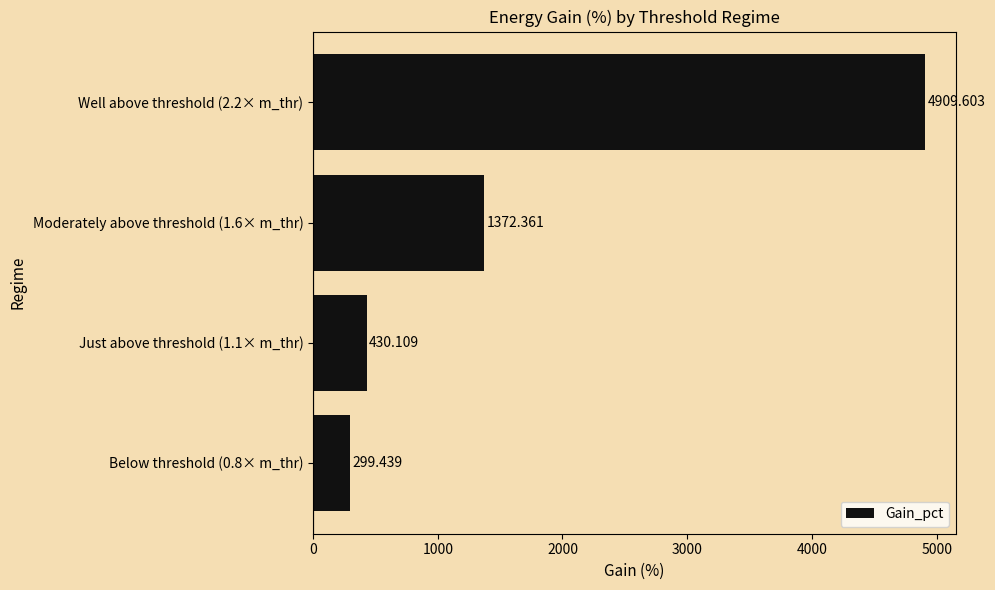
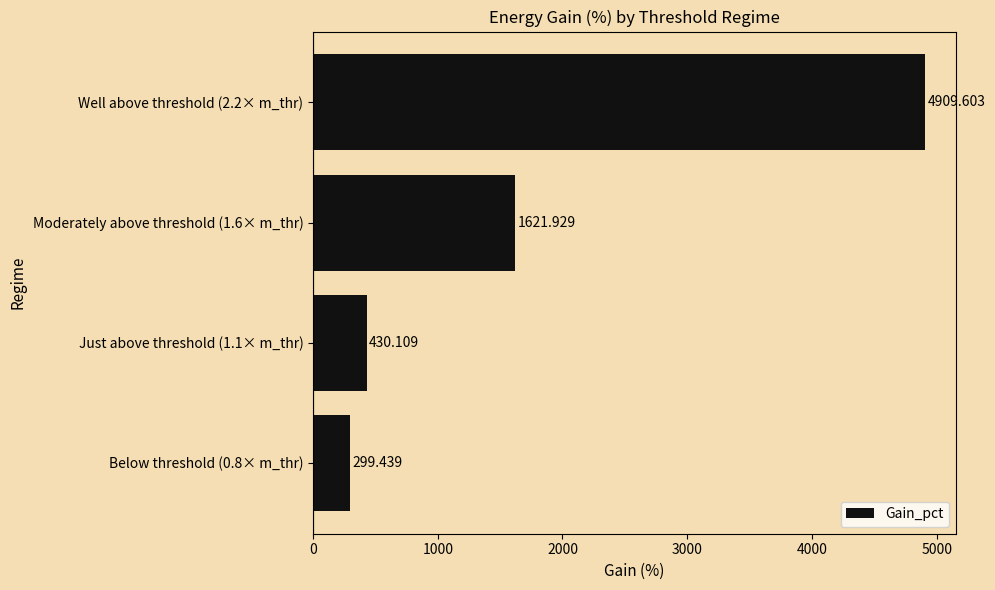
Moderately above threshold (1.6× m_thr): 1372.361 -> 1621.929
